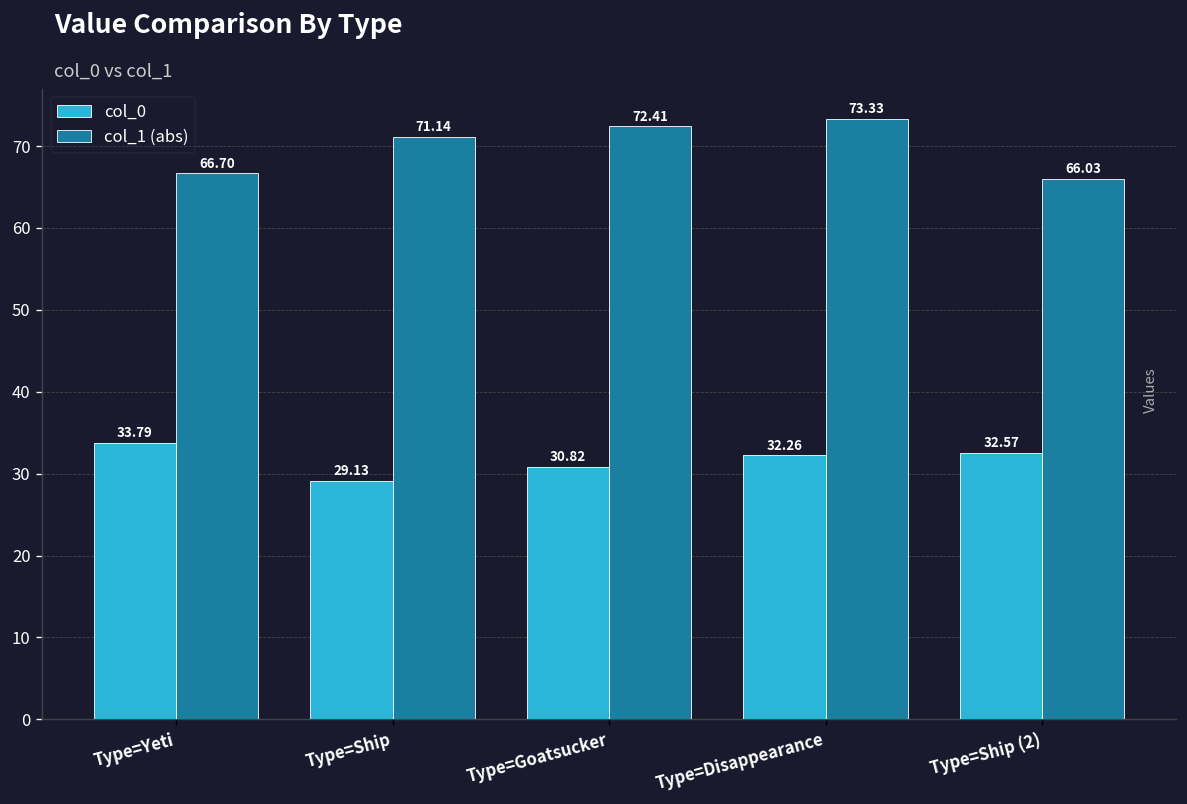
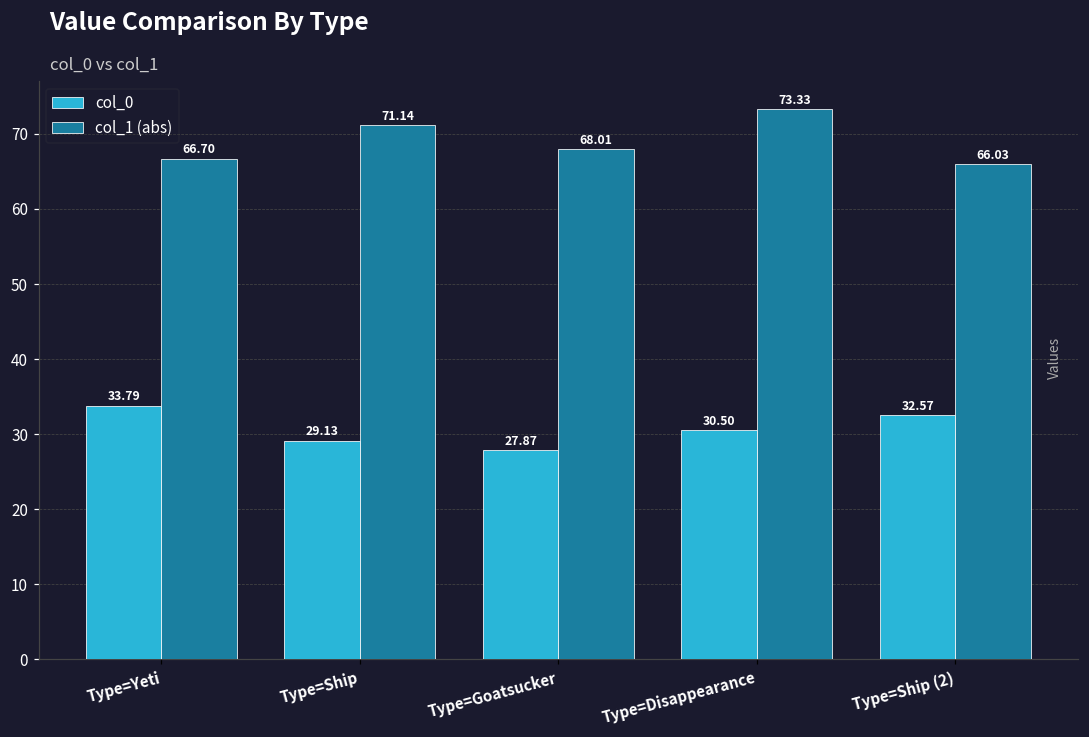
col_0, Type=Goatsucker: 30.82 -> 27.87
col_1 (abs), Type=Goatsucker: 72.41 -> 68.01
col_0, Type=Disappearance: 32.26 -> 30.50
